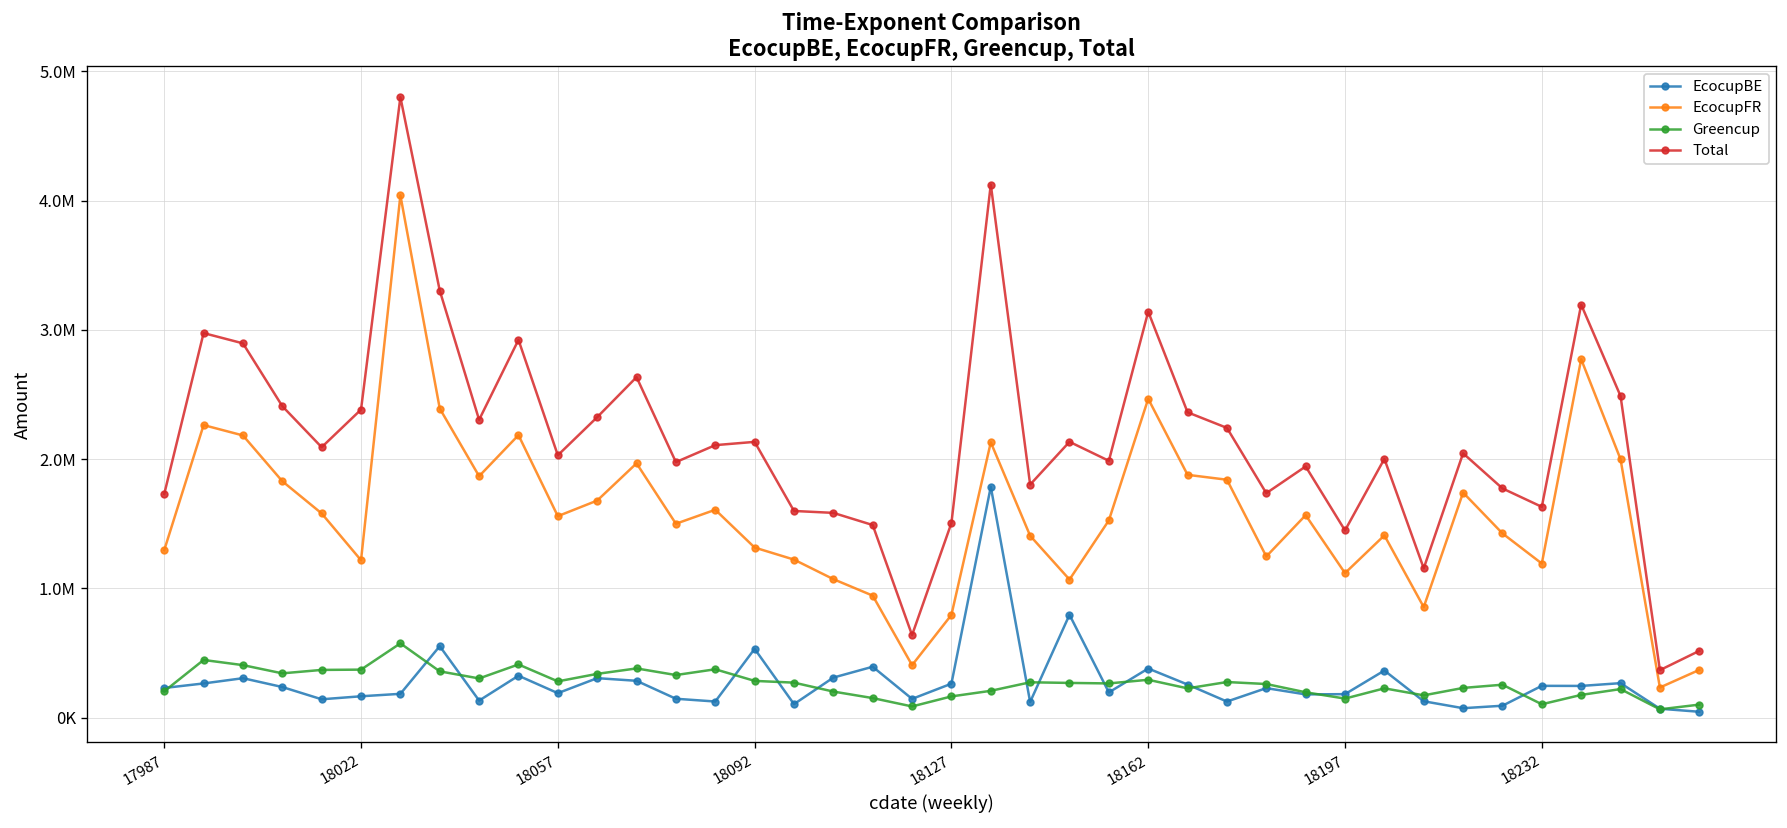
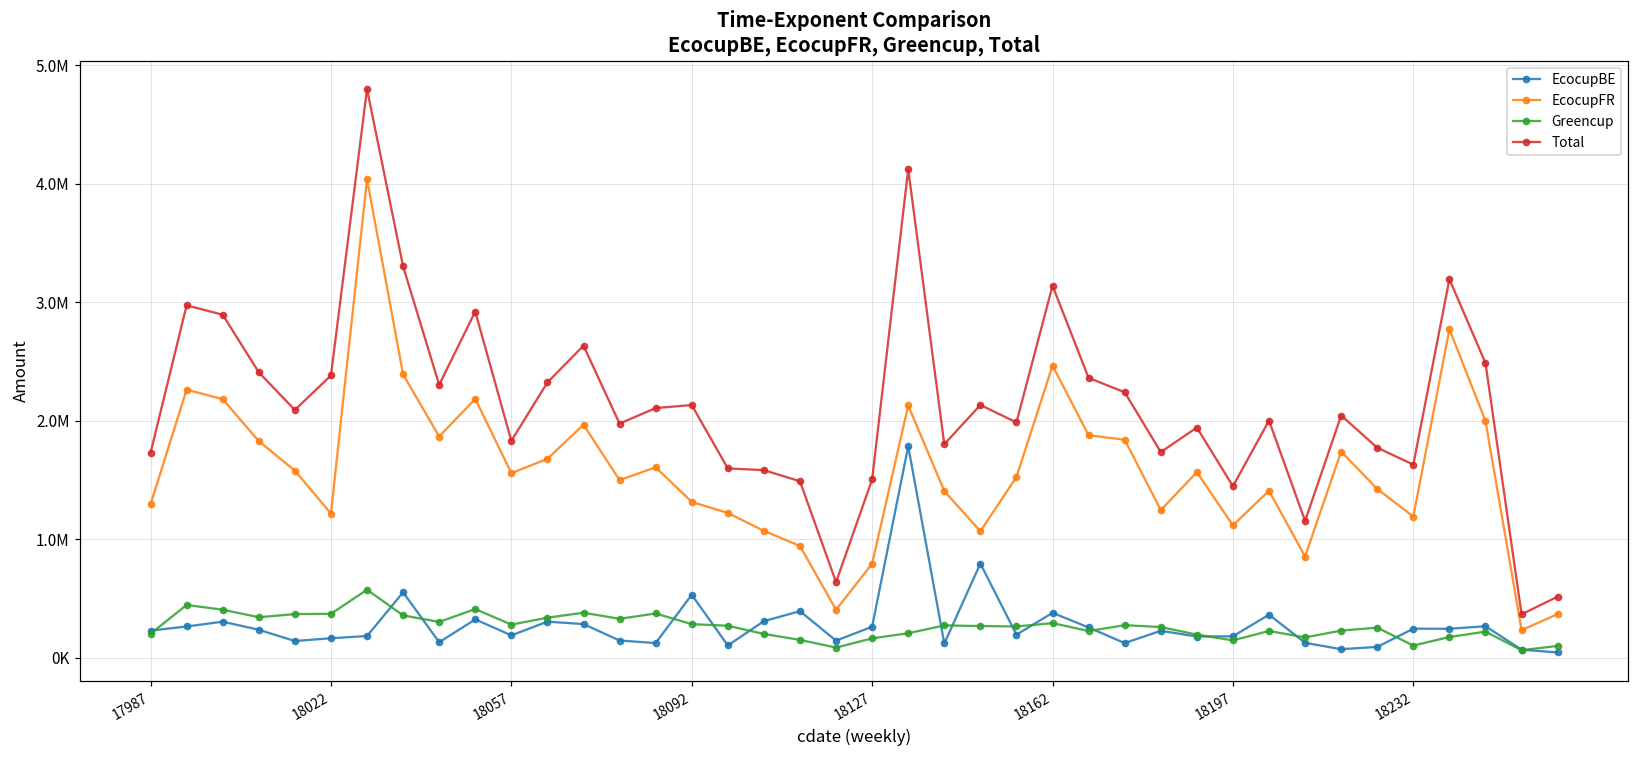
Total, 18057: 2030000 -> 1830000
